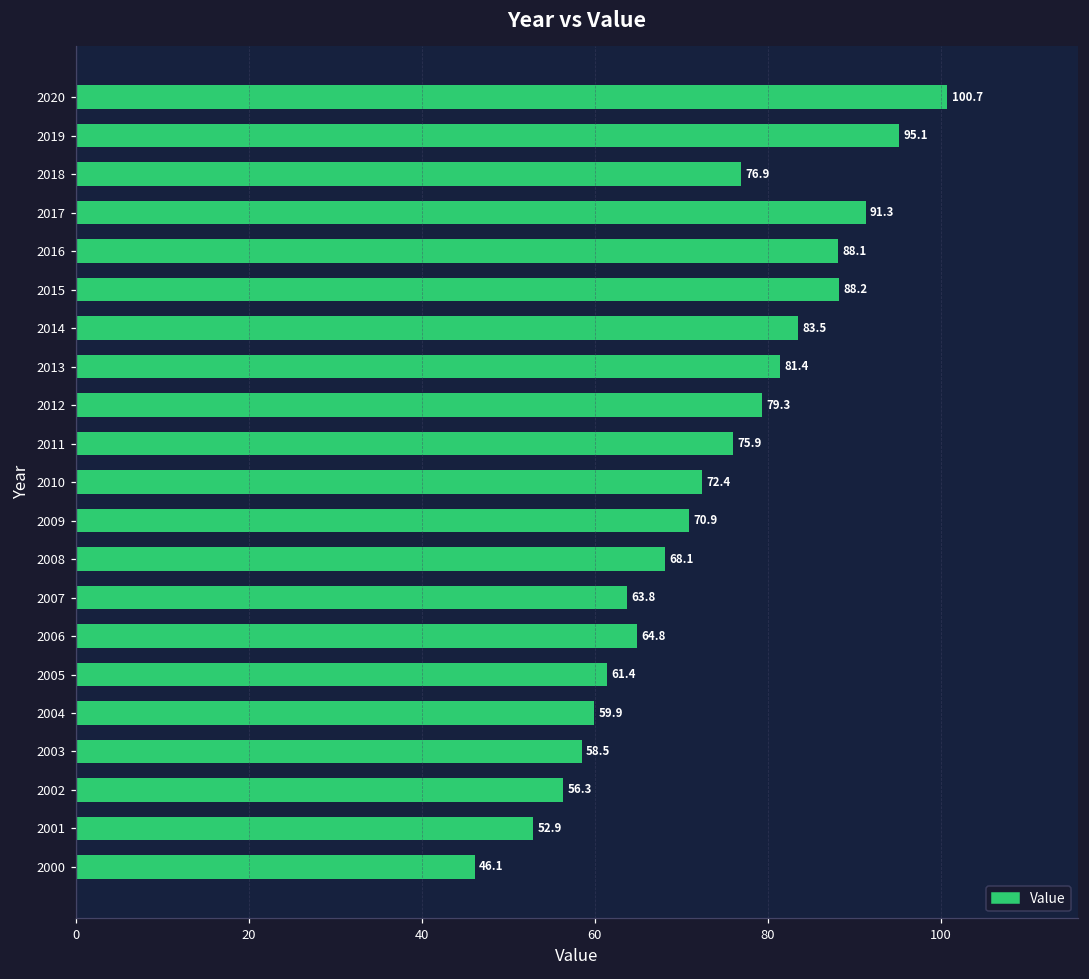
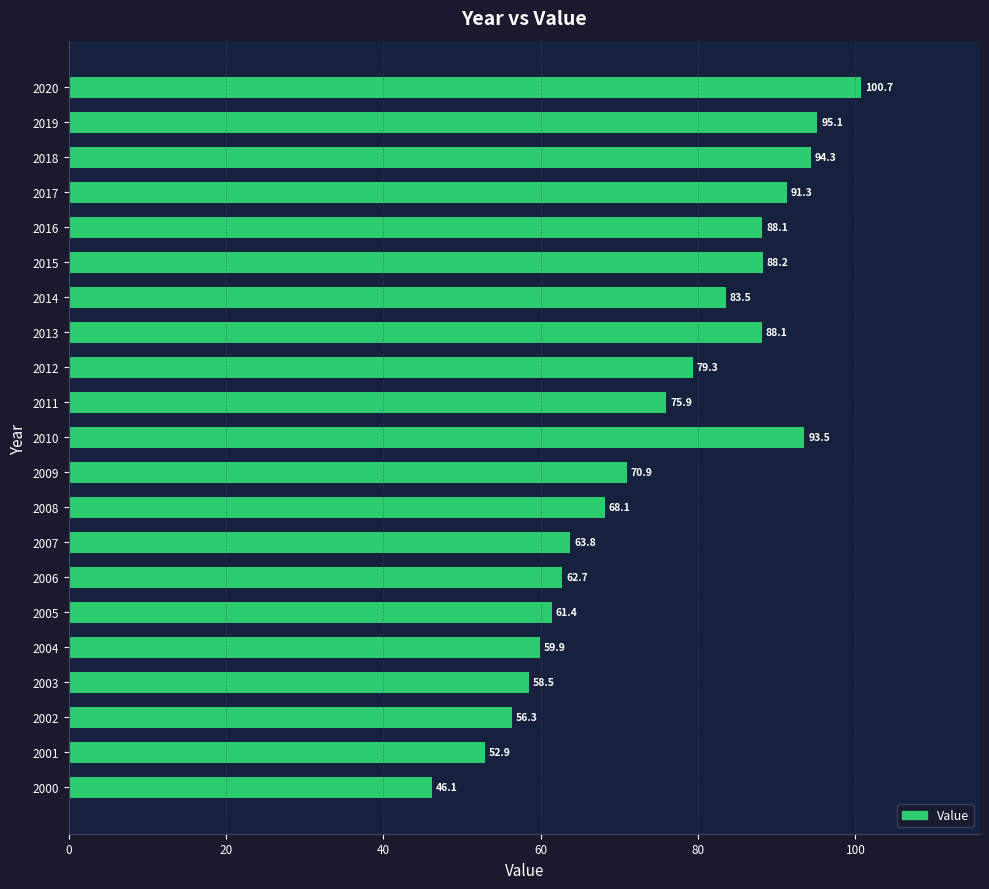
2018: 76.9 -> 94.3
2013: 81.4 -> 88.1
2010: 72.4 -> 93.5
2006: 64.8 -> 62.7
